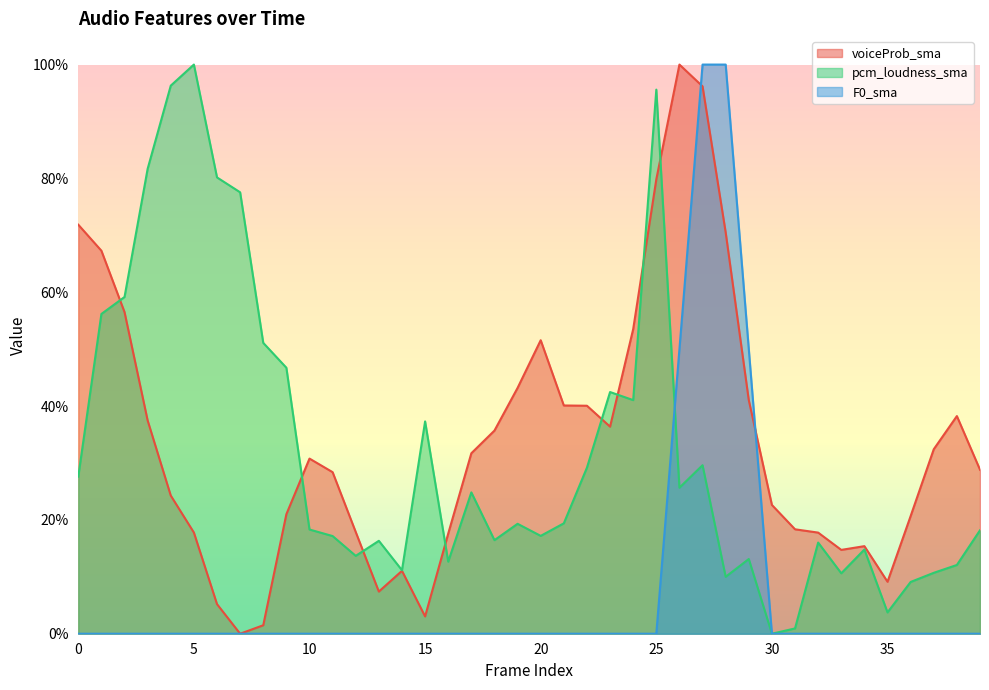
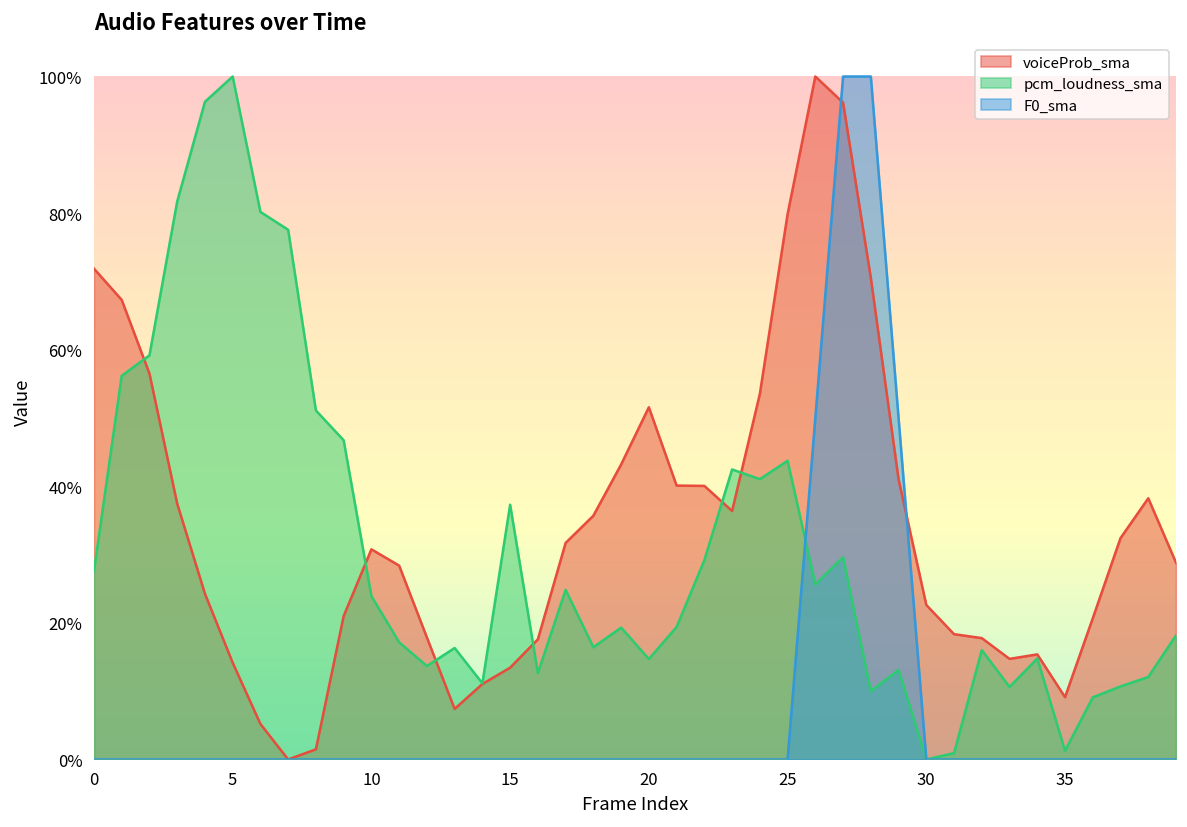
voiceProb_sma, 5: 18% -> 14%
pcm_loudness_sma, 10: 18% -> 24%
voiceProb_sma, 15: 3% -> 13%
pcm_loudness_sma, 20: 17% -> 15%
pcm_loudness_sma, 25: 96% -> 44%
pcm_loudness_sma, 35: 4% -> 1%
